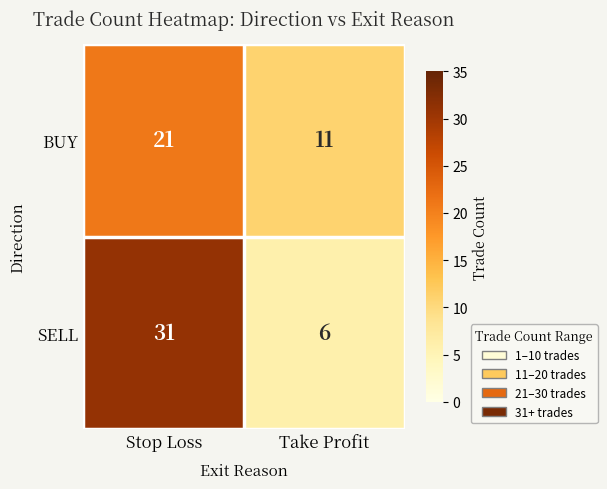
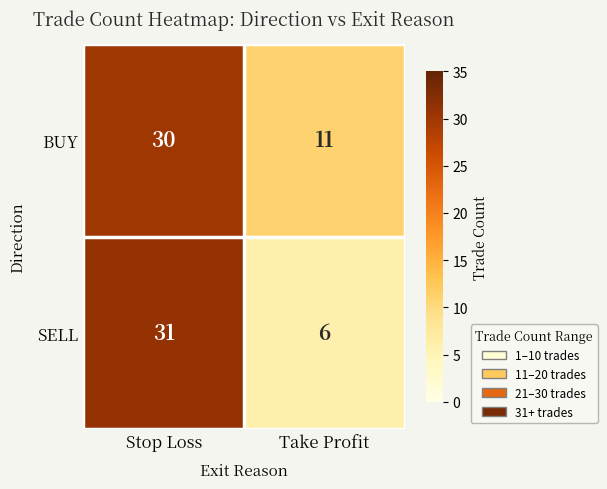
BUY, Stop Loss: 21 -> 30
